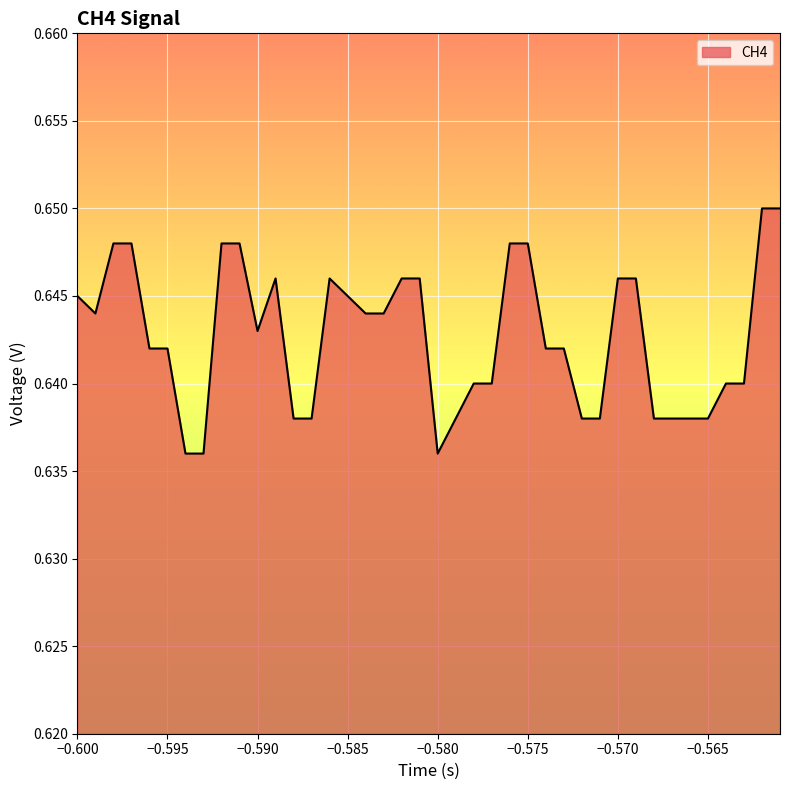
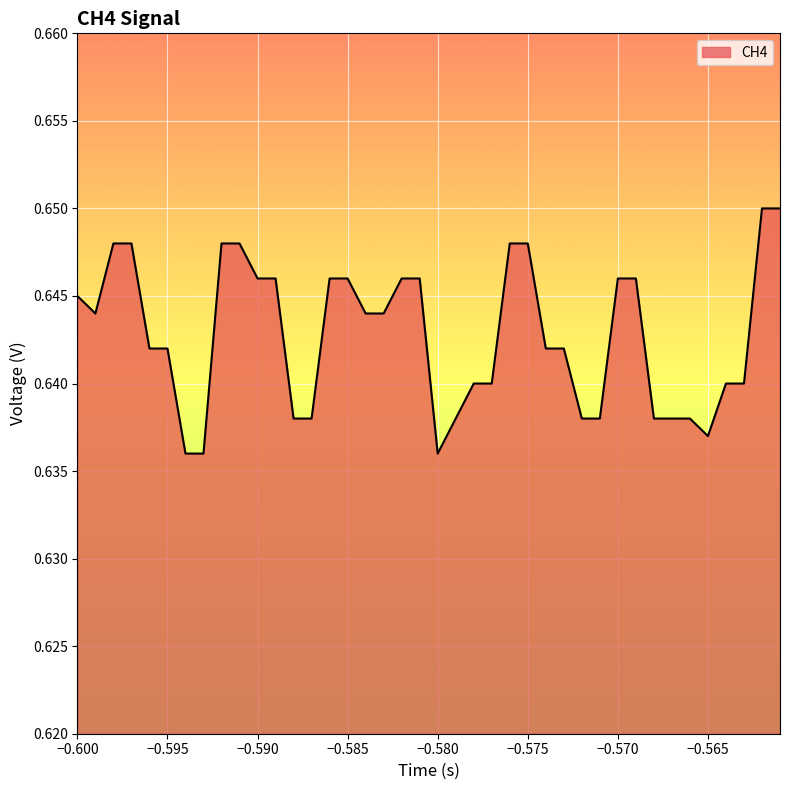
−0.590: 0.643 -> 0.646
−0.585: 0.645 -> 0.646
−0.565: 0.638 -> 0.637
